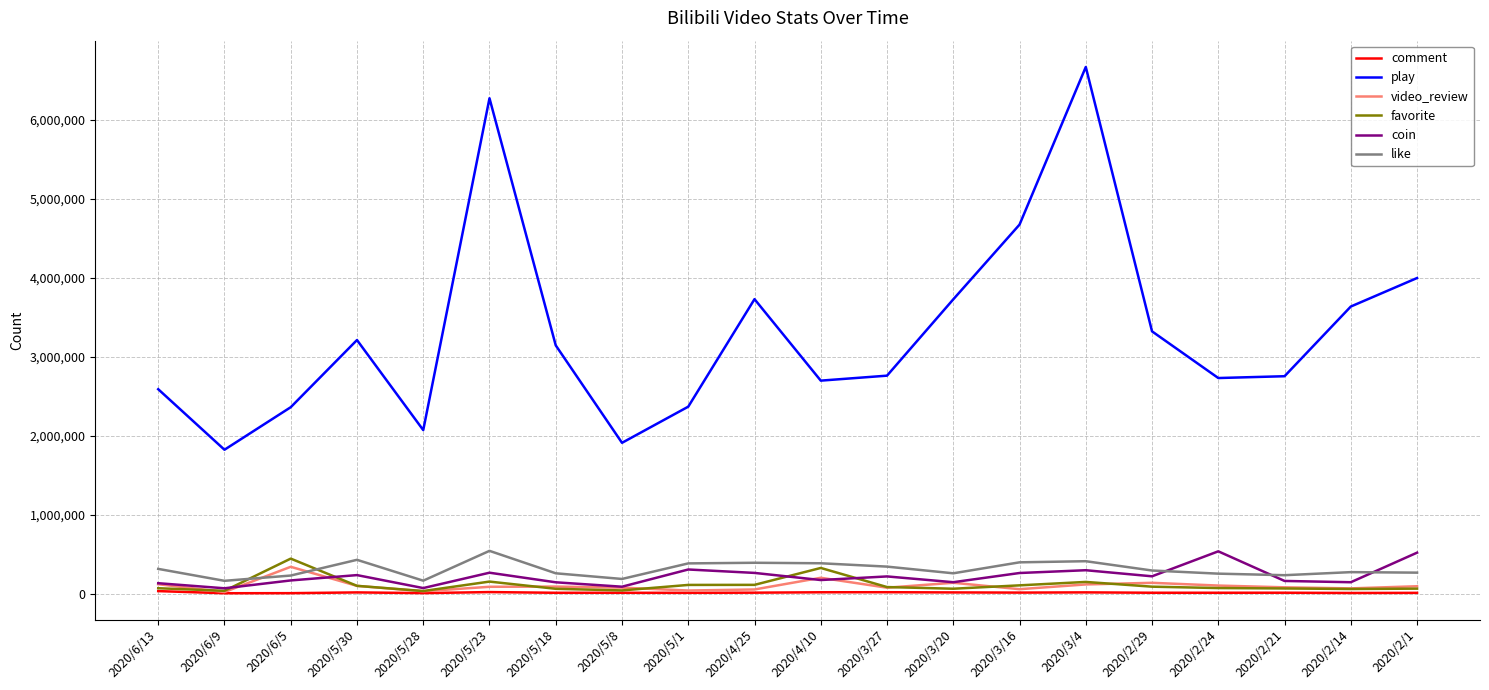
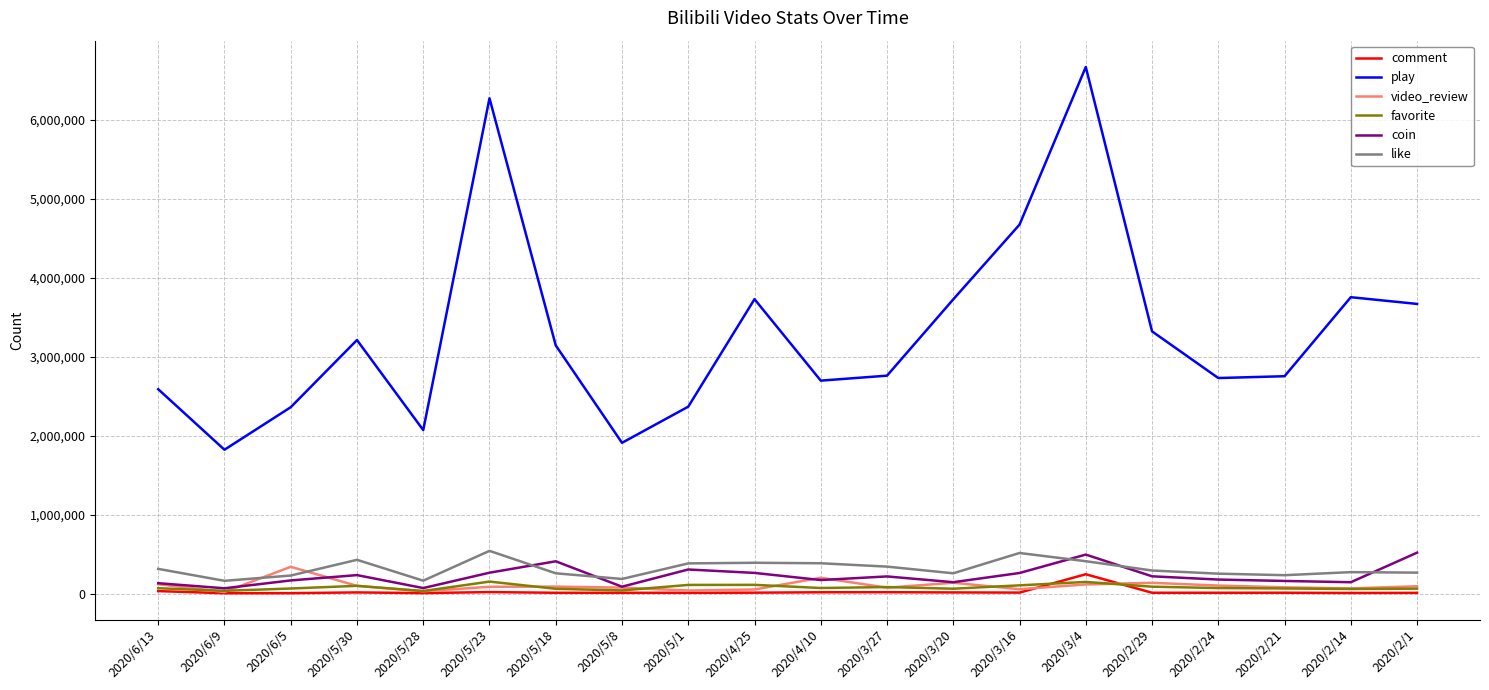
favorite, 2020/6/5: 400,000 -> 100,000
coin, 2020/5/18: 100,000 -> 400,000
favorite, 2020/4/10: 300,000 -> 100,000
like, 2020/3/16: 400,000 -> 500,000
comment, 2020/3/4: 0 -> 200,000
coin, 2020/3/4: 300,000 -> 500,000
coin, 2020/2/24: 500,000 -> 200,000
play, 2020/2/14: 3,600,000 -> 3,800,000
play, 2020/2/1: 4,000,000 -> 3,700,000
